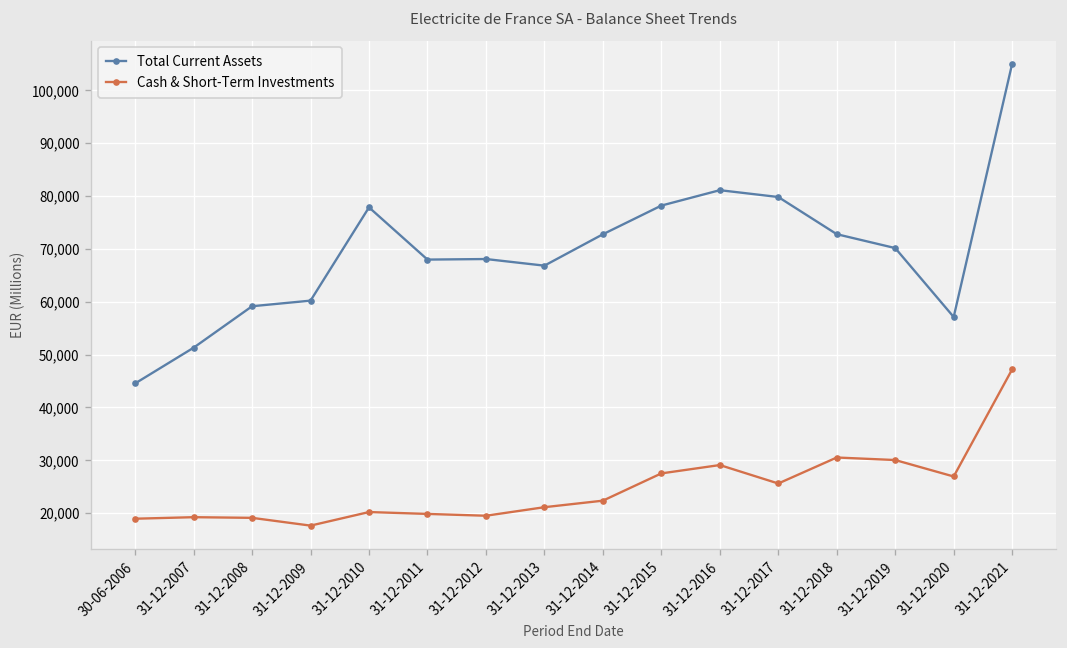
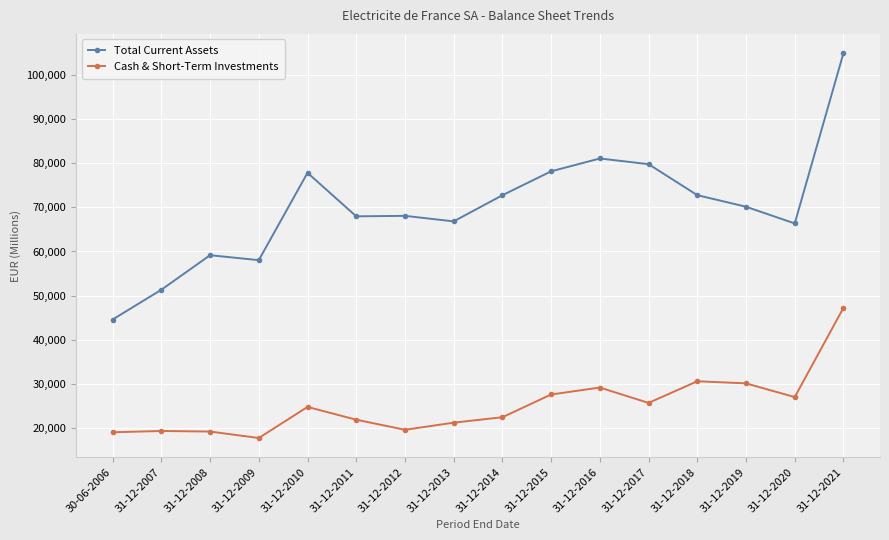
Total Current Assets, 31-12-2009: 60,000 -> 58,000
Cash & Short-Term Investments, 31-12-2010: 20,000 -> 25,000
Cash & Short-Term Investments, 31-12-2011: 20,000 -> 22,000
Total Current Assets, 31-12-2020: 57,000 -> 66,000
